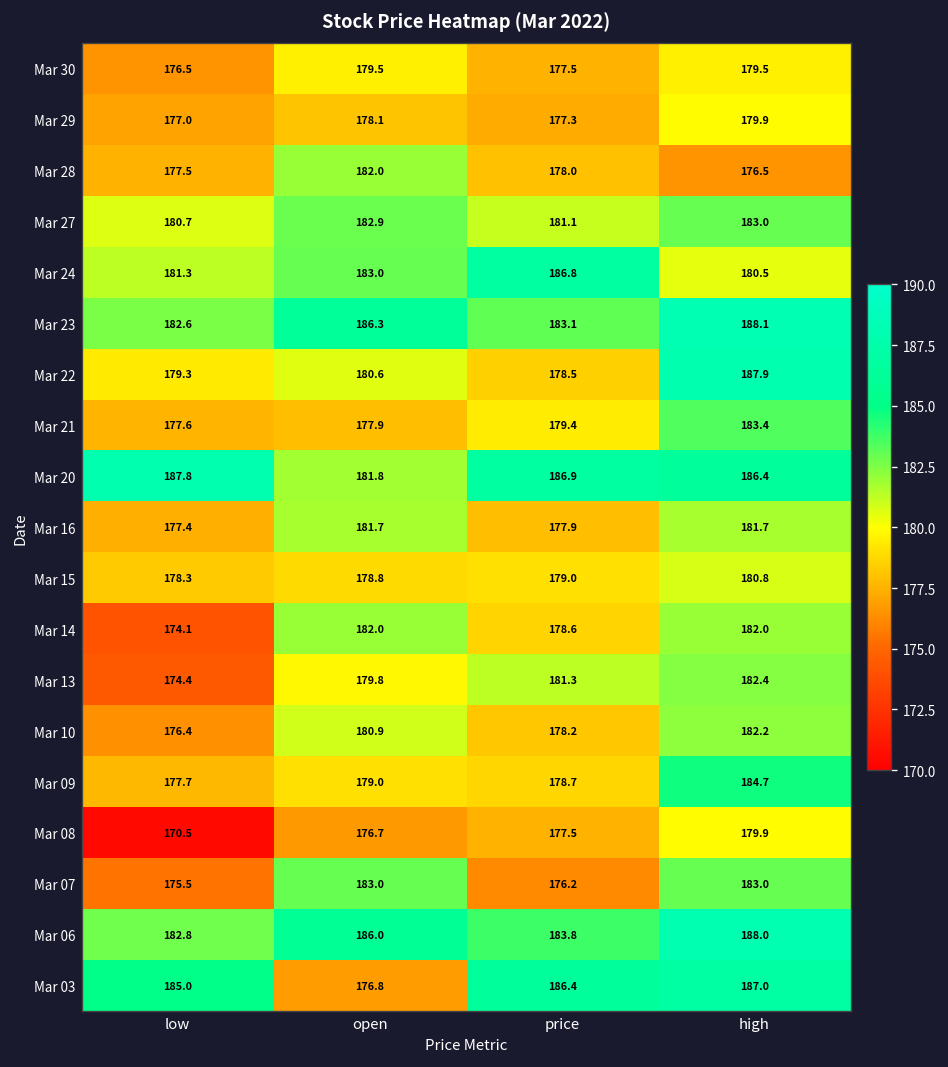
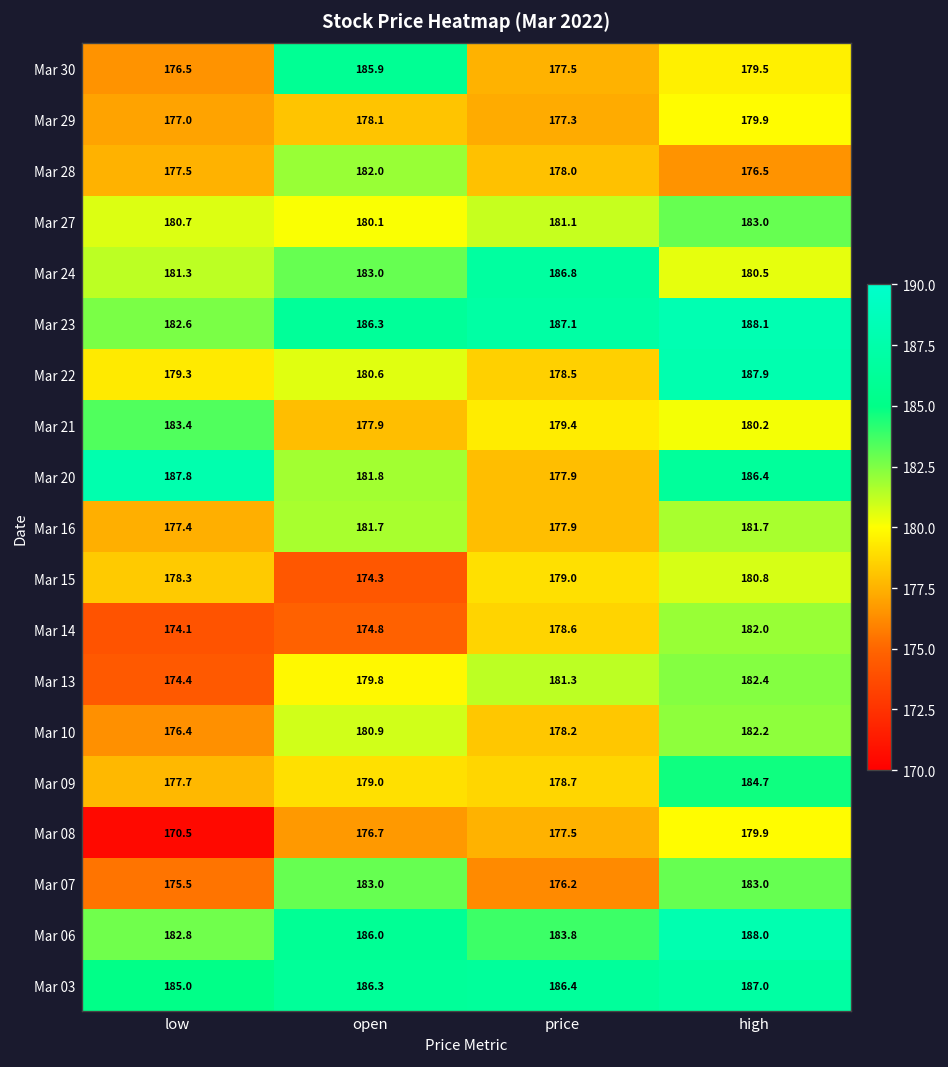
Mar 30, open: 179.5 -> 185.9
Mar 27, open: 182.9 -> 180.1
Mar 23, price: 183.1 -> 187.1
Mar 21, low: 177.6 -> 183.4
Mar 21, high: 183.4 -> 180.2
Mar 20, price: 186.9 -> 177.9
Mar 15, open: 178.8 -> 174.3
Mar 14, open: 182.0 -> 174.8
Mar 03, open: 176.8 -> 186.3
